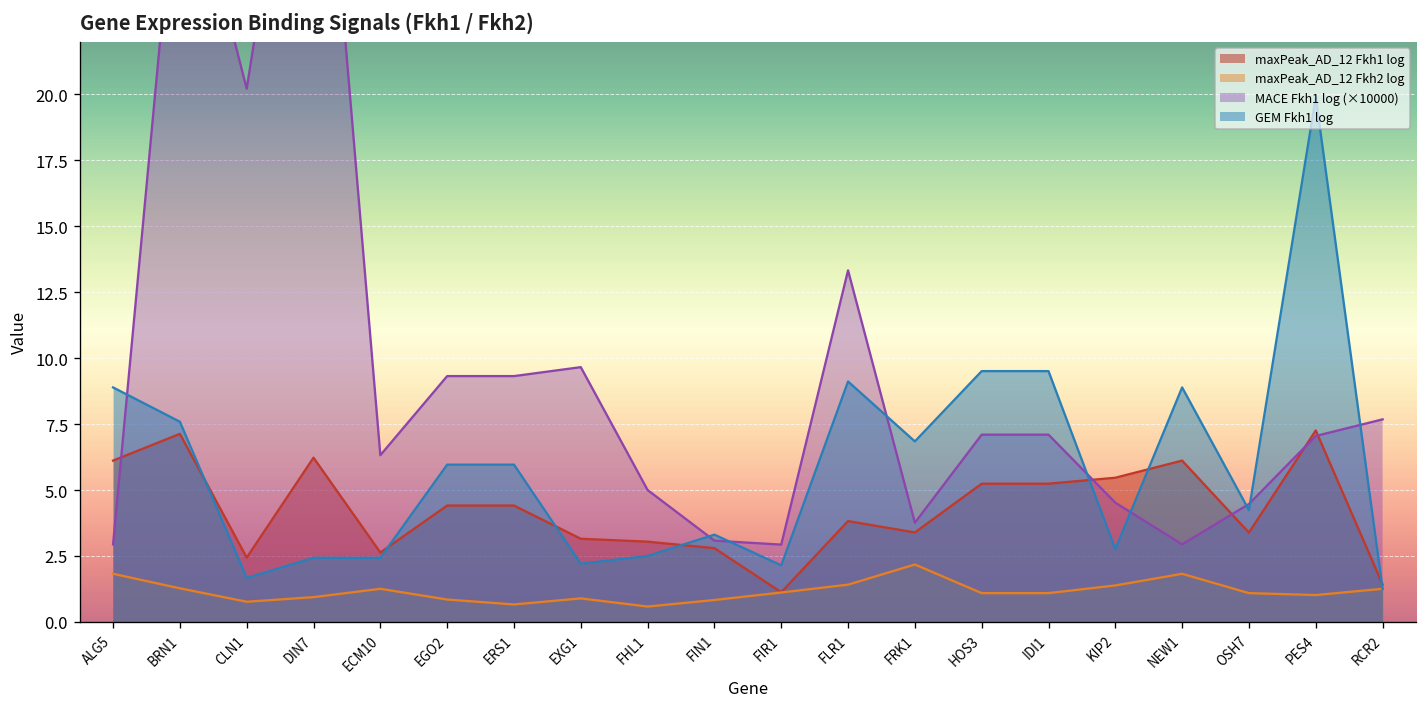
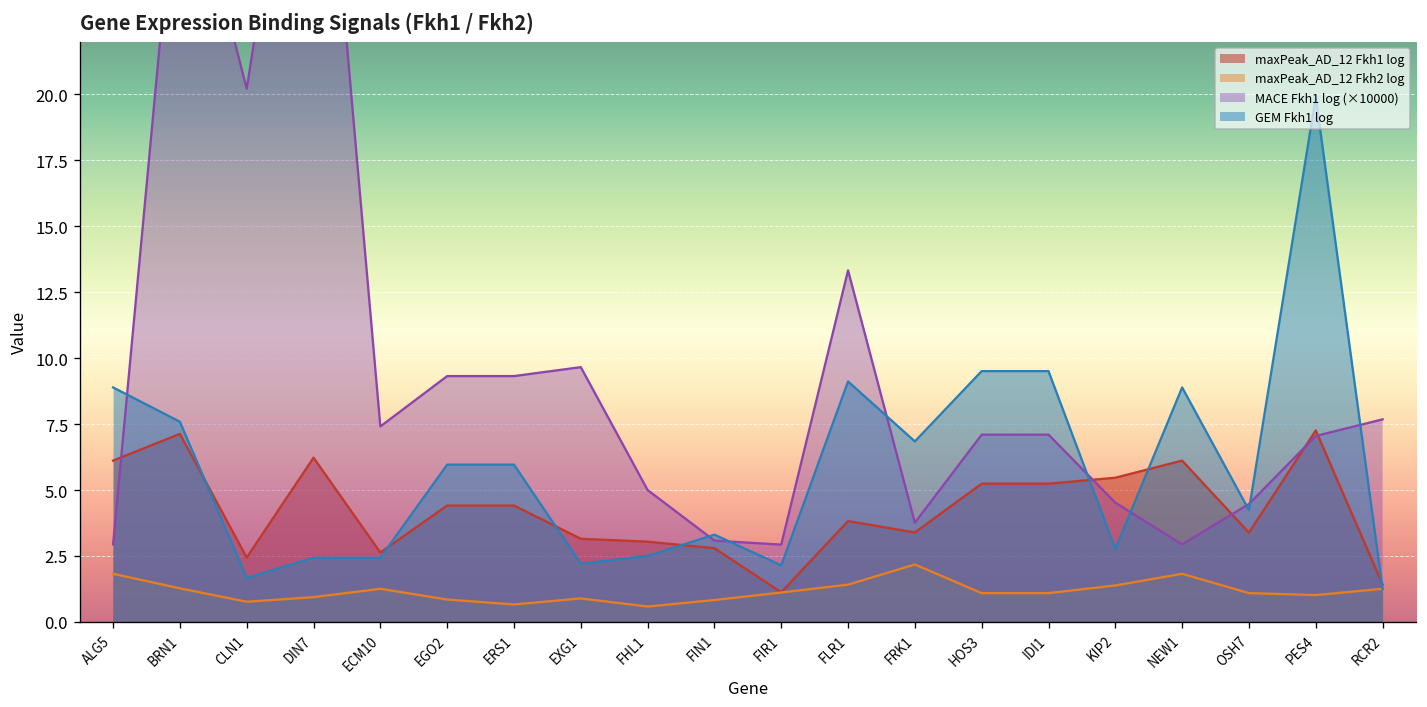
MACE Fkh1 log (×10000), ECM10: 6.3 -> 7.4
